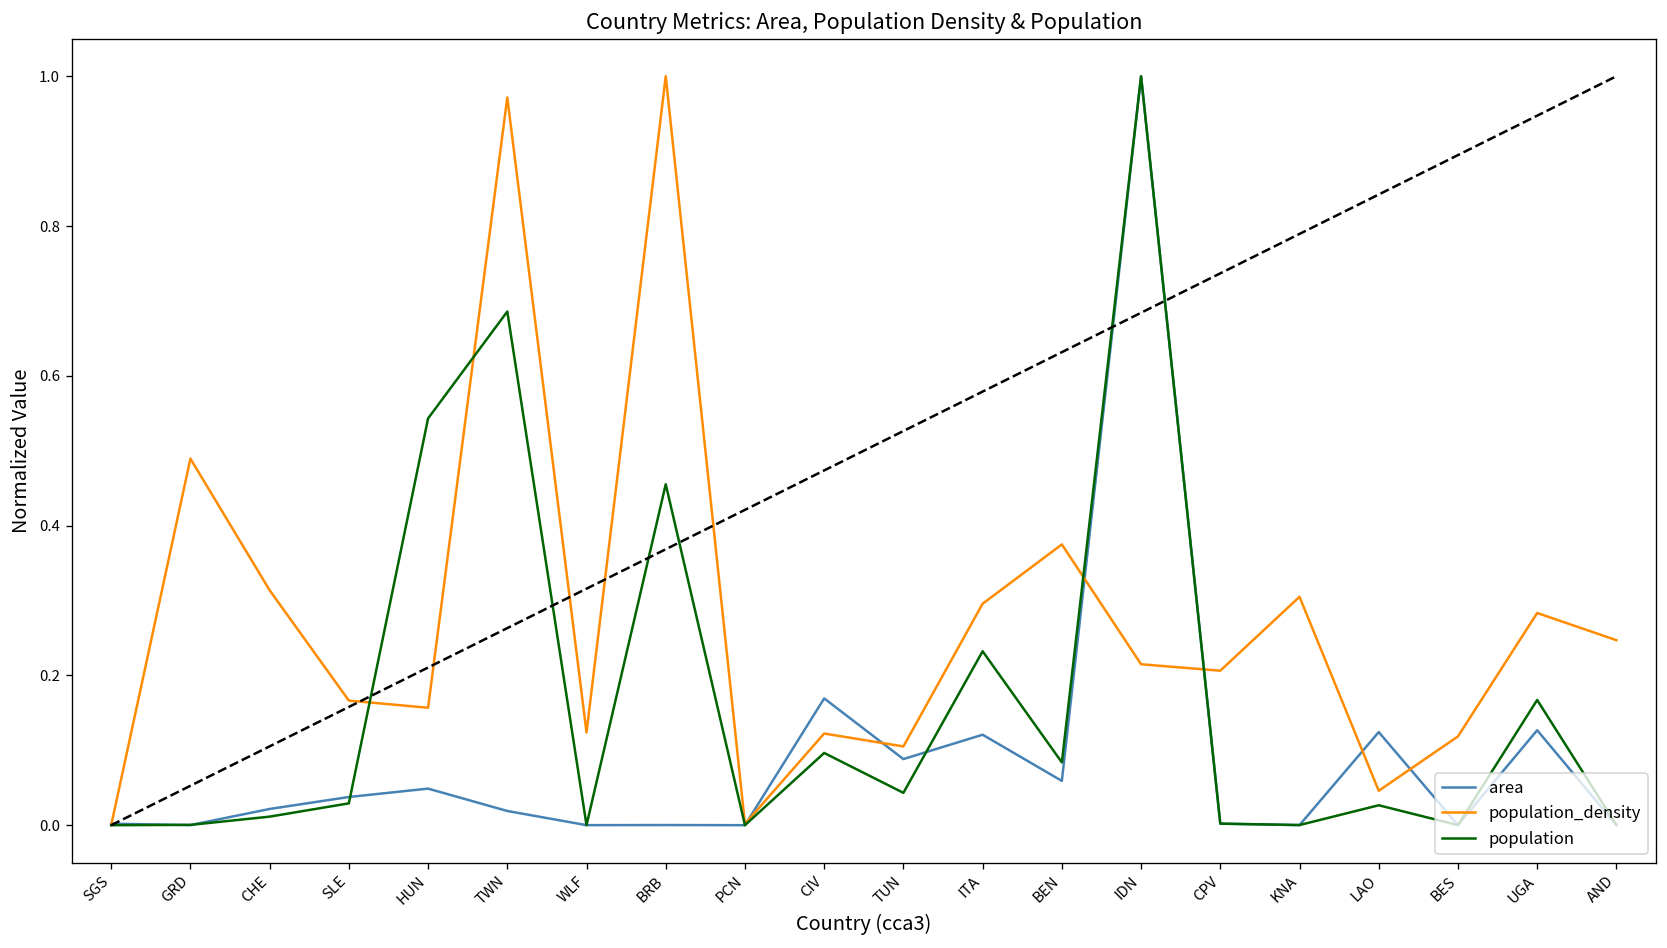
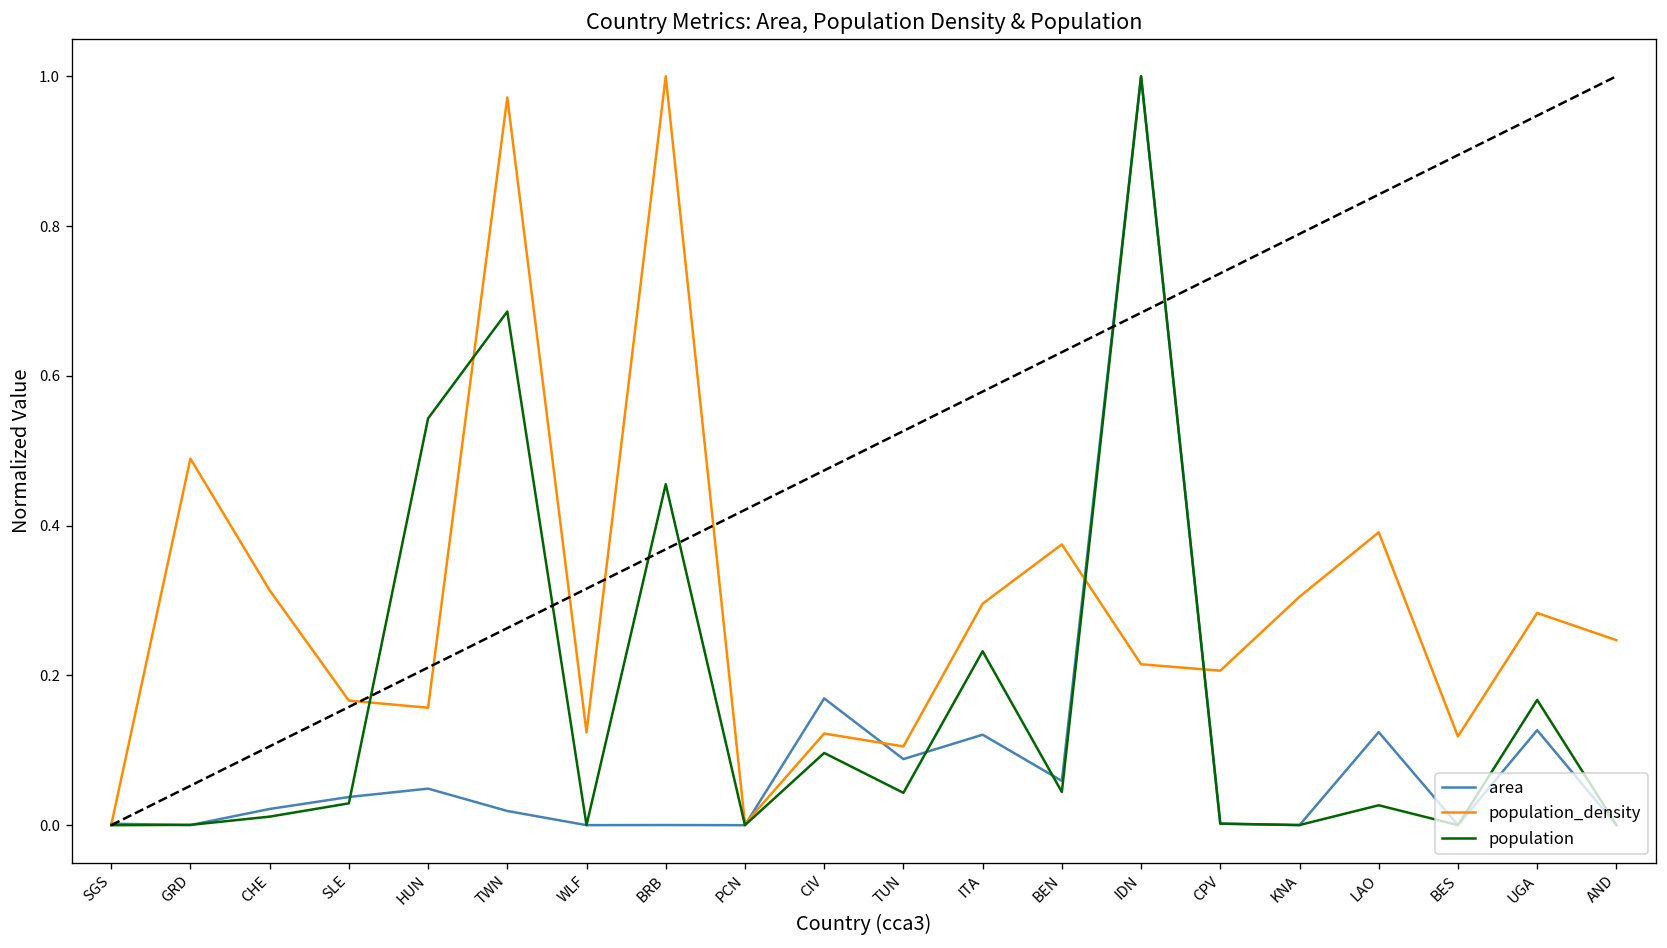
population, BEN: 0.08 -> 0.04
population_density, LAO: 0.05 -> 0.39
